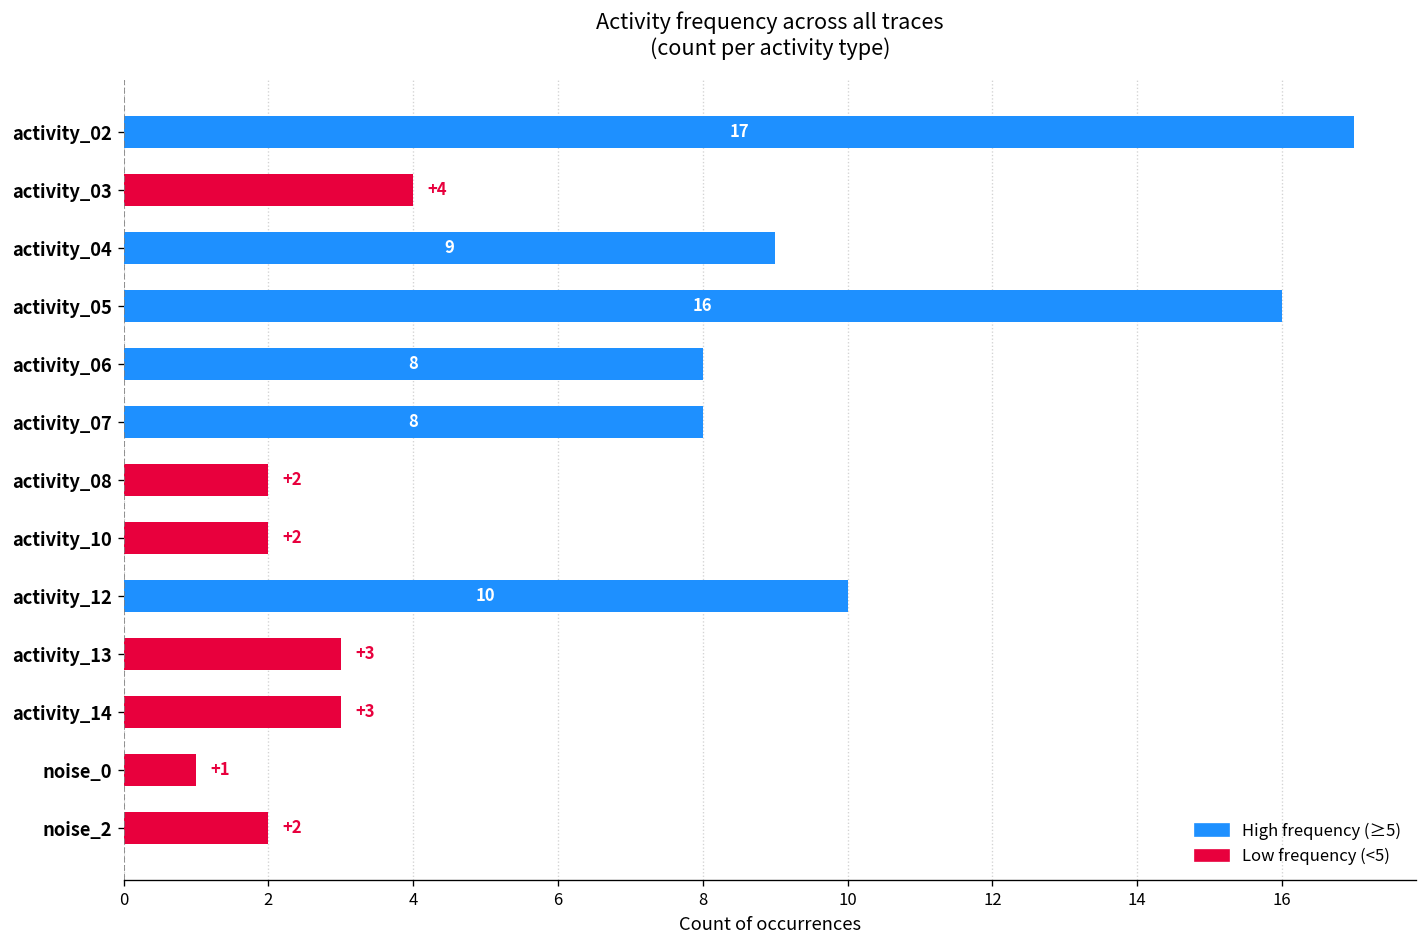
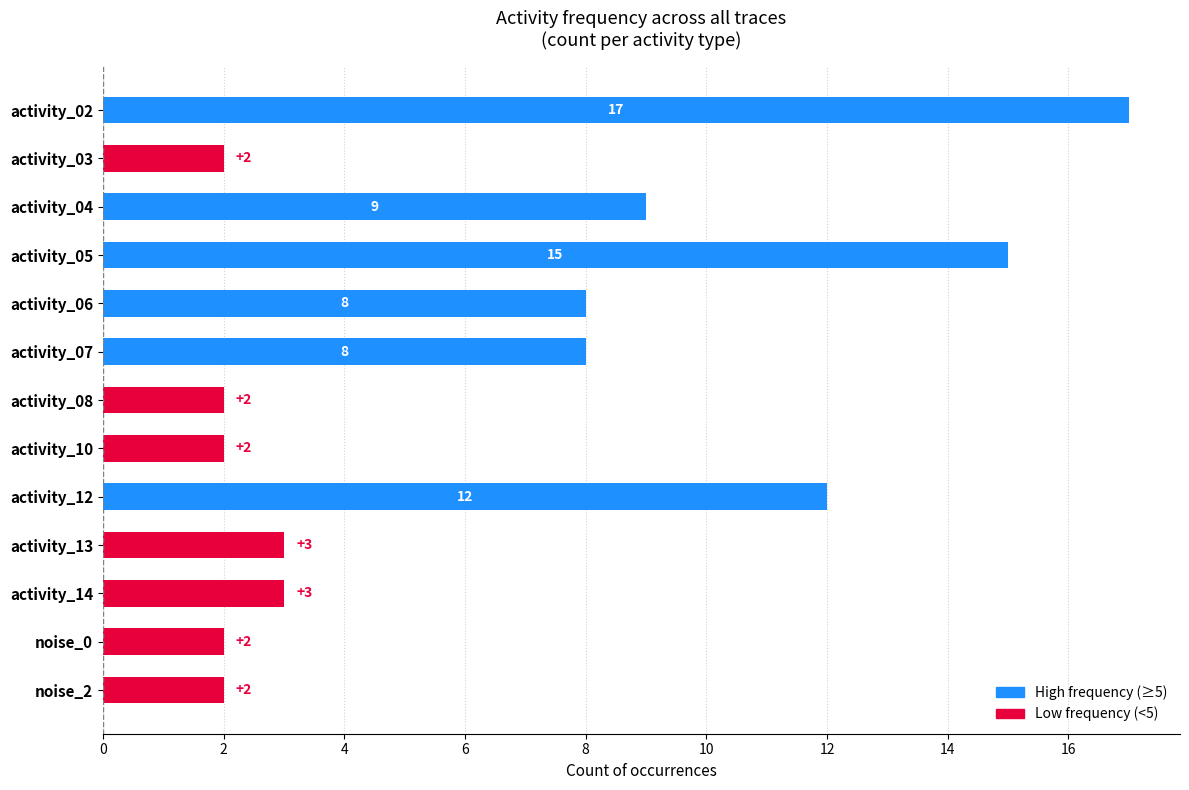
activity_03: +4 -> +2
activity_05: 16 -> 15
activity_12: 10 -> 12
noise_0: +1 -> +2
